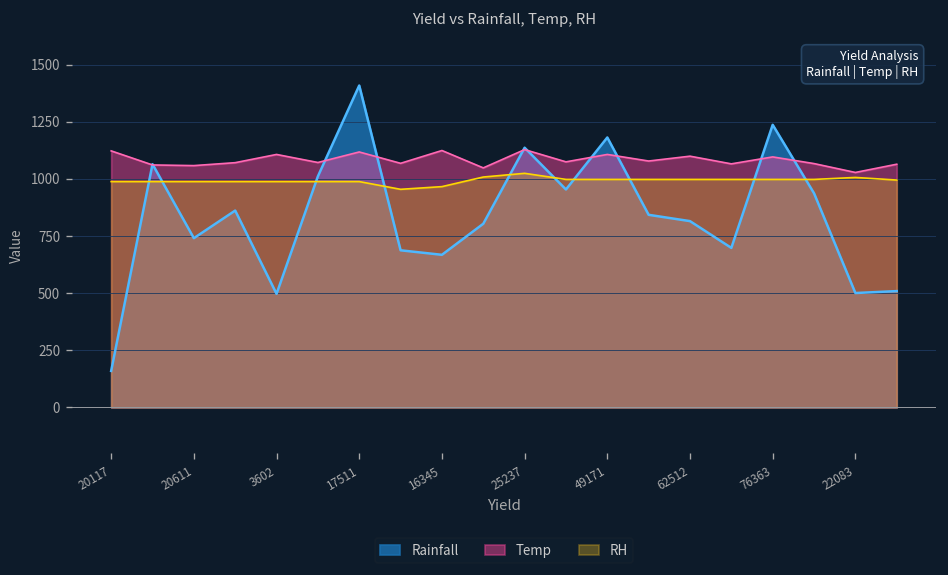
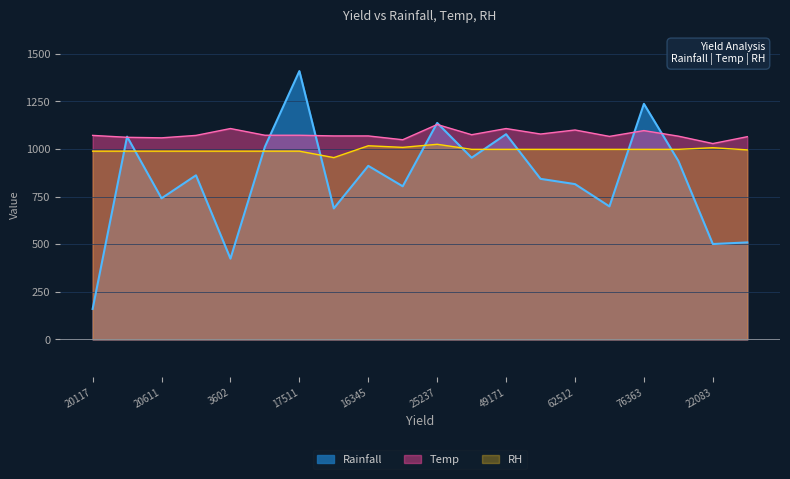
Temp, 20117: 1120 -> 1070
Rainfall, 3602: 500 -> 420
Temp, 17511: 1120 -> 1070
Rainfall, 16345: 670 -> 910
Temp, 16345: 1120 -> 1070
RH, 16345: 970 -> 1020
Rainfall, 49171: 1180 -> 1080
